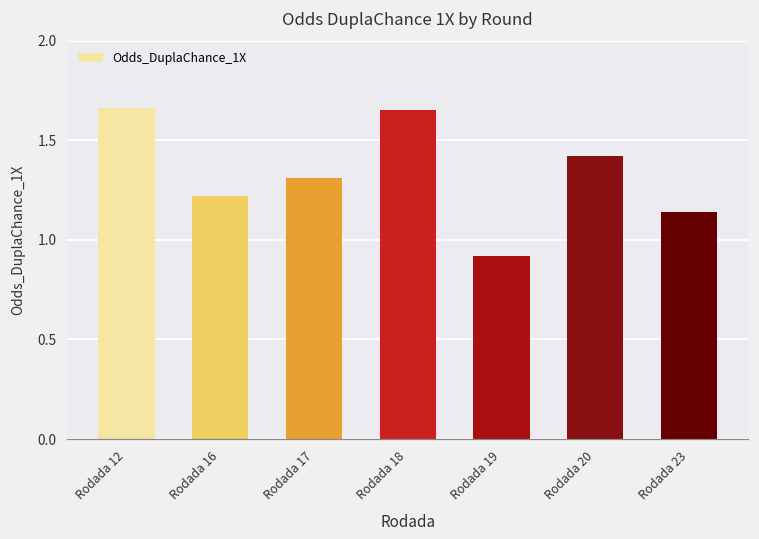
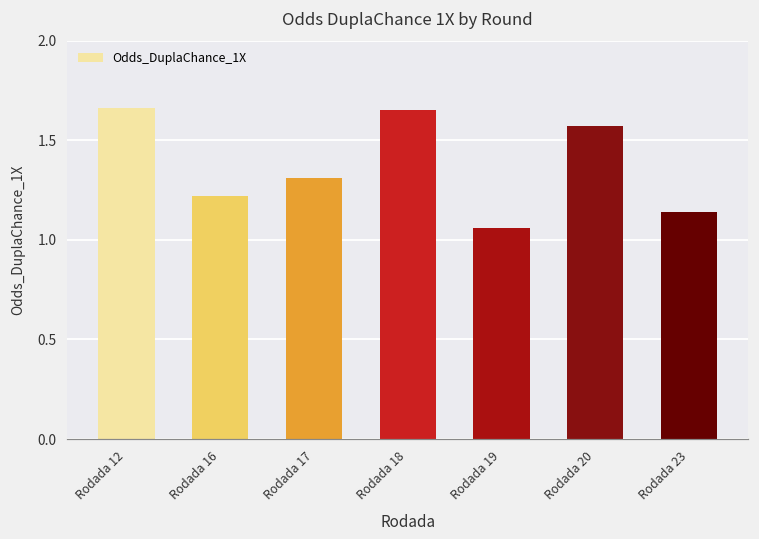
Rodada 19: 0.92 -> 1.06
Rodada 20: 1.42 -> 1.57
